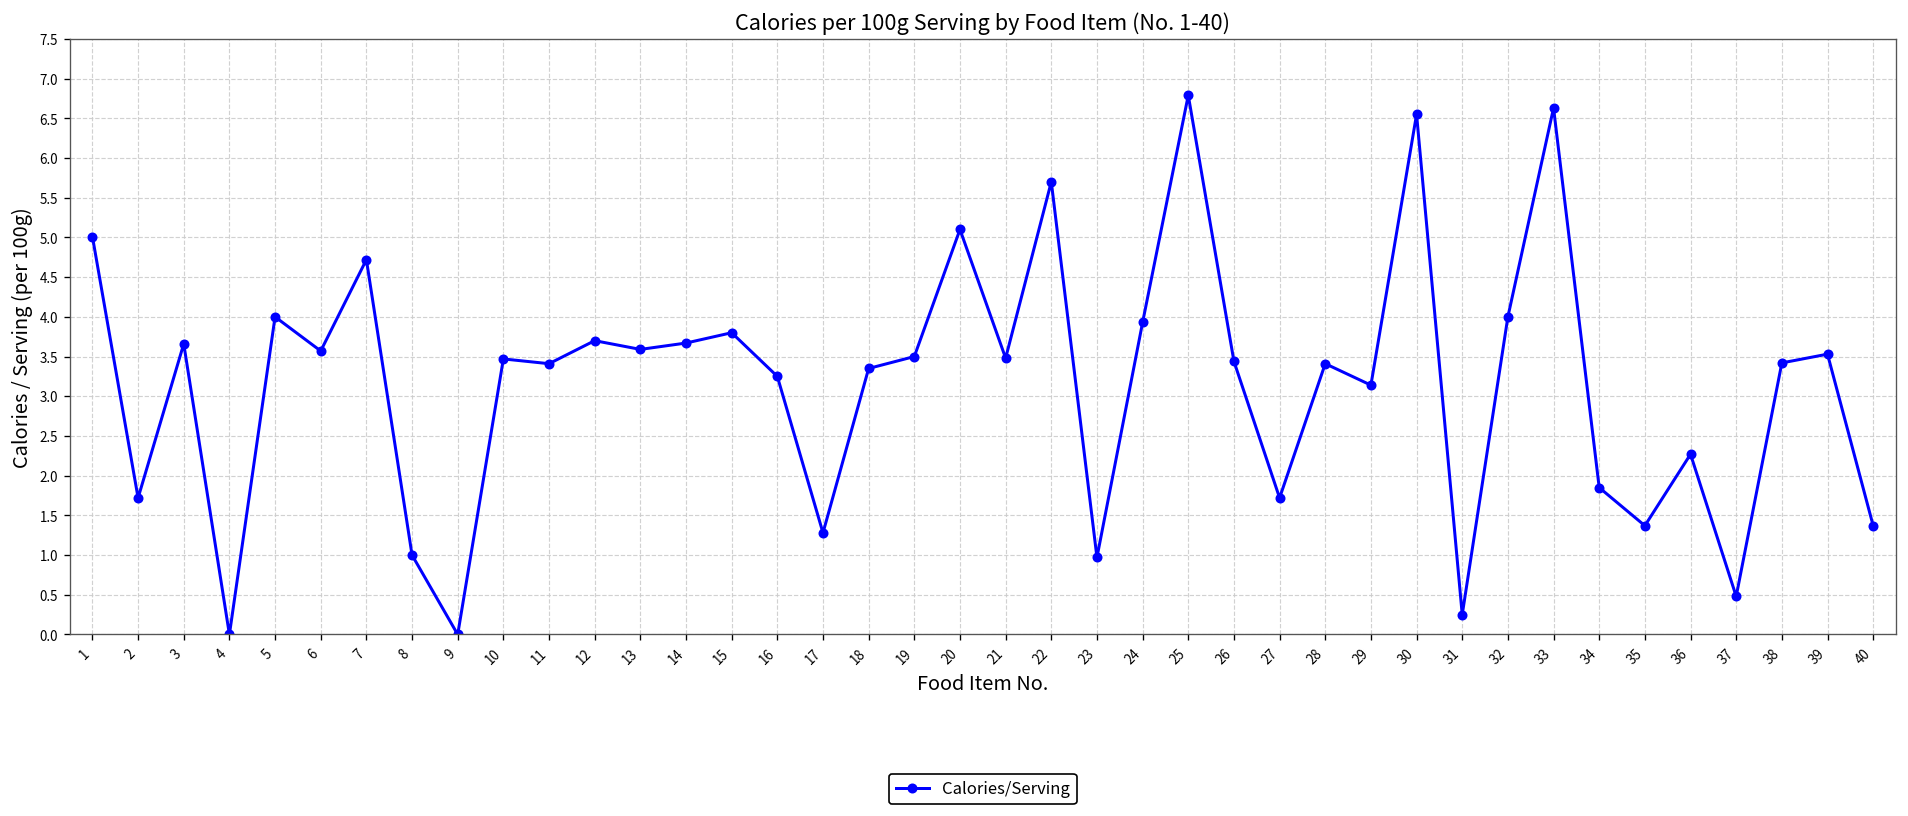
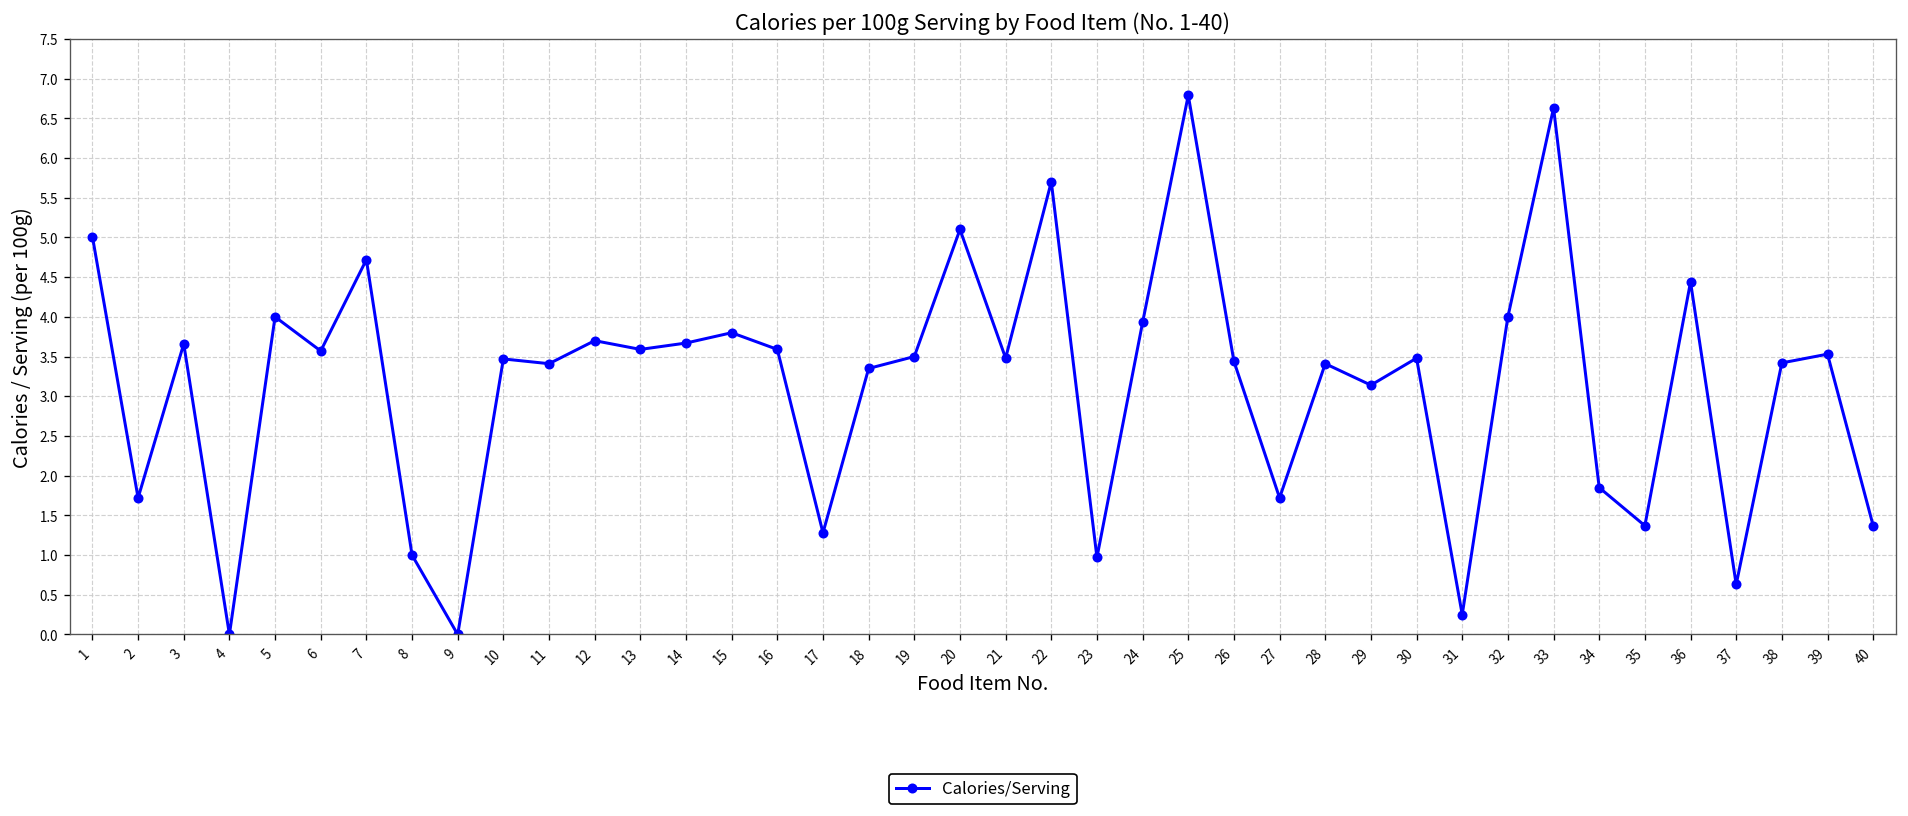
16: 3.3 -> 3.6
30: 6.6 -> 3.5
36: 2.3 -> 4.4
37: 0.5 -> 0.6
